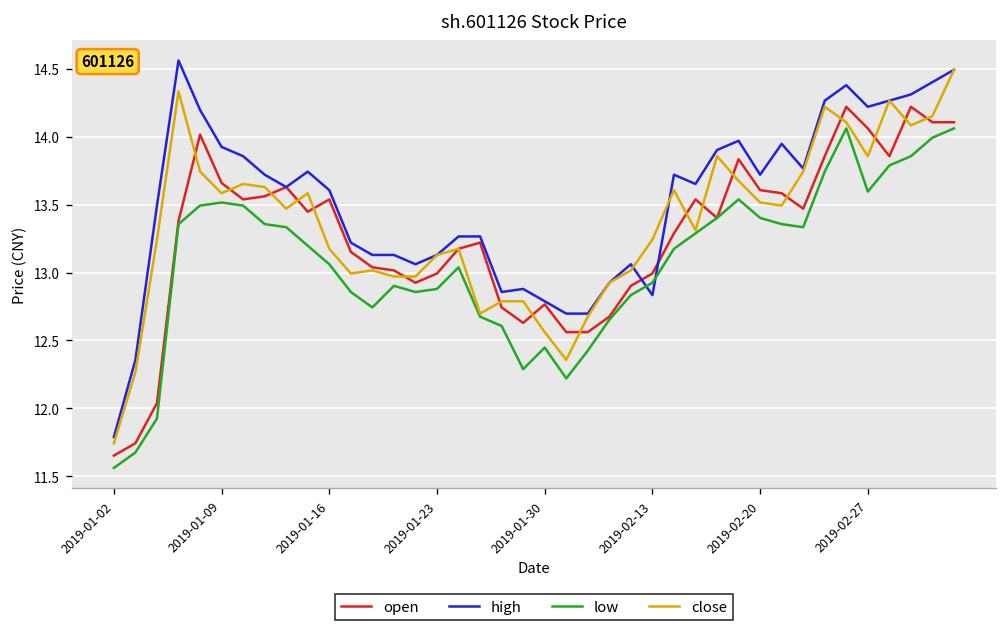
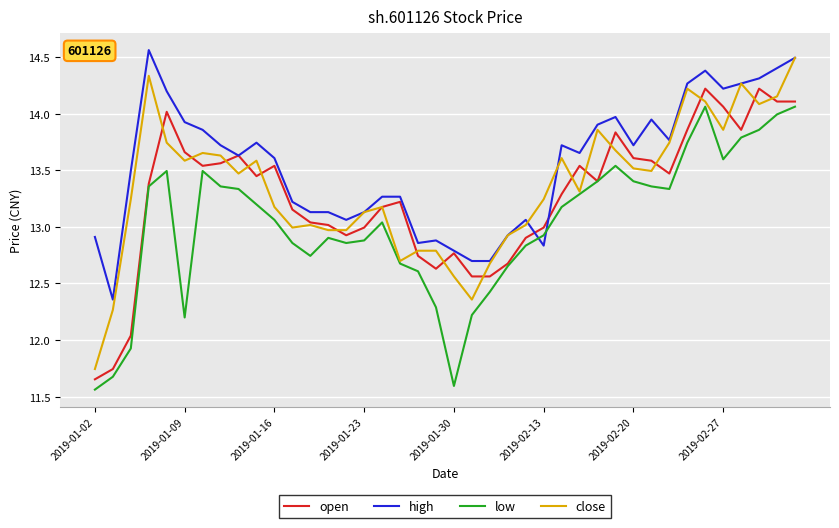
high, 2019-01-02: 11.79 -> 12.91
low, 2019-01-09: 13.52 -> 12.20
low, 2019-01-30: 12.45 -> 11.59
